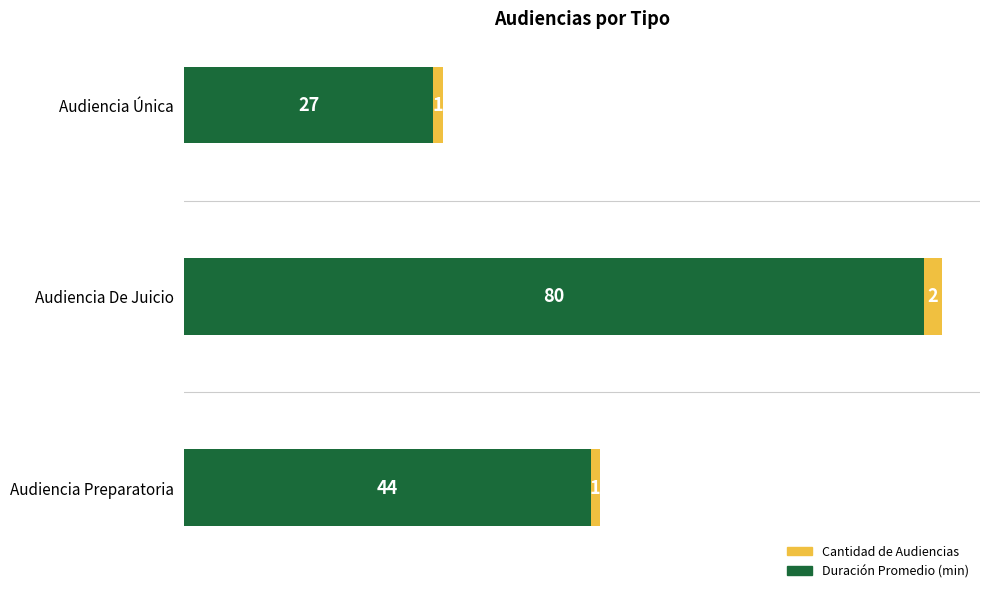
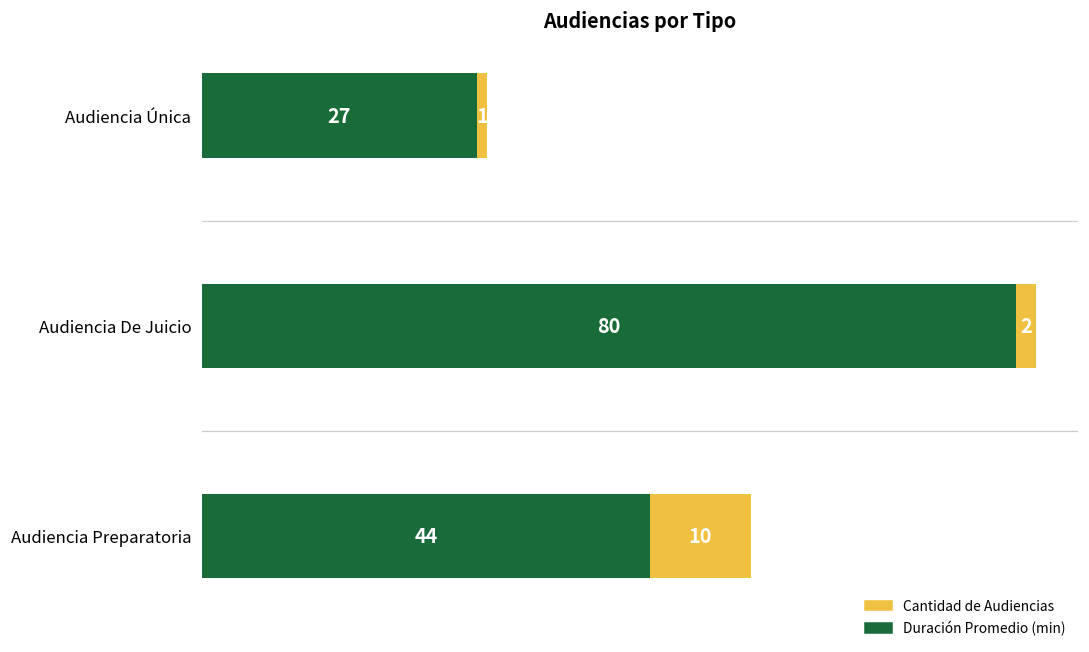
Cantidad de Audiencias, Audiencia Preparatoria: 1 -> 10
